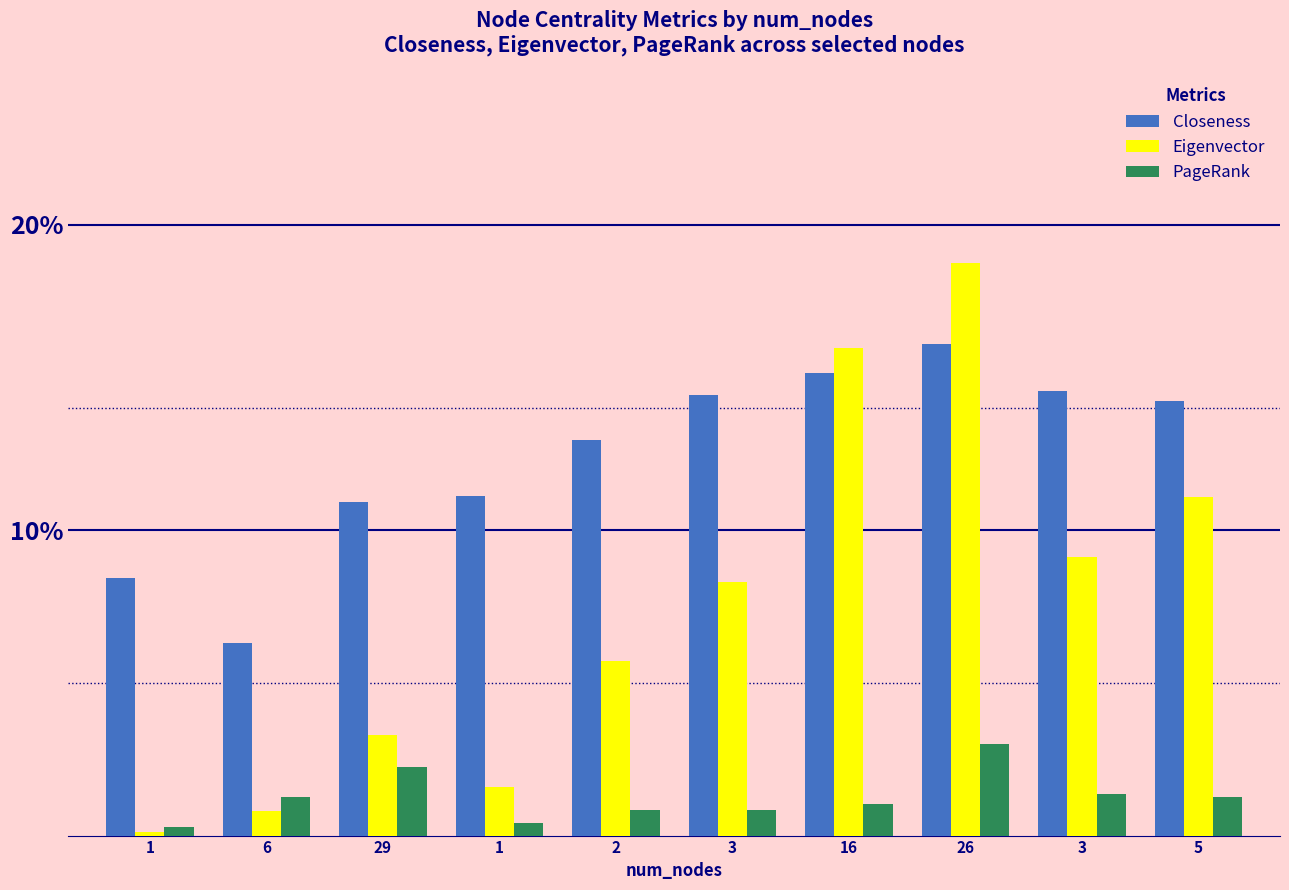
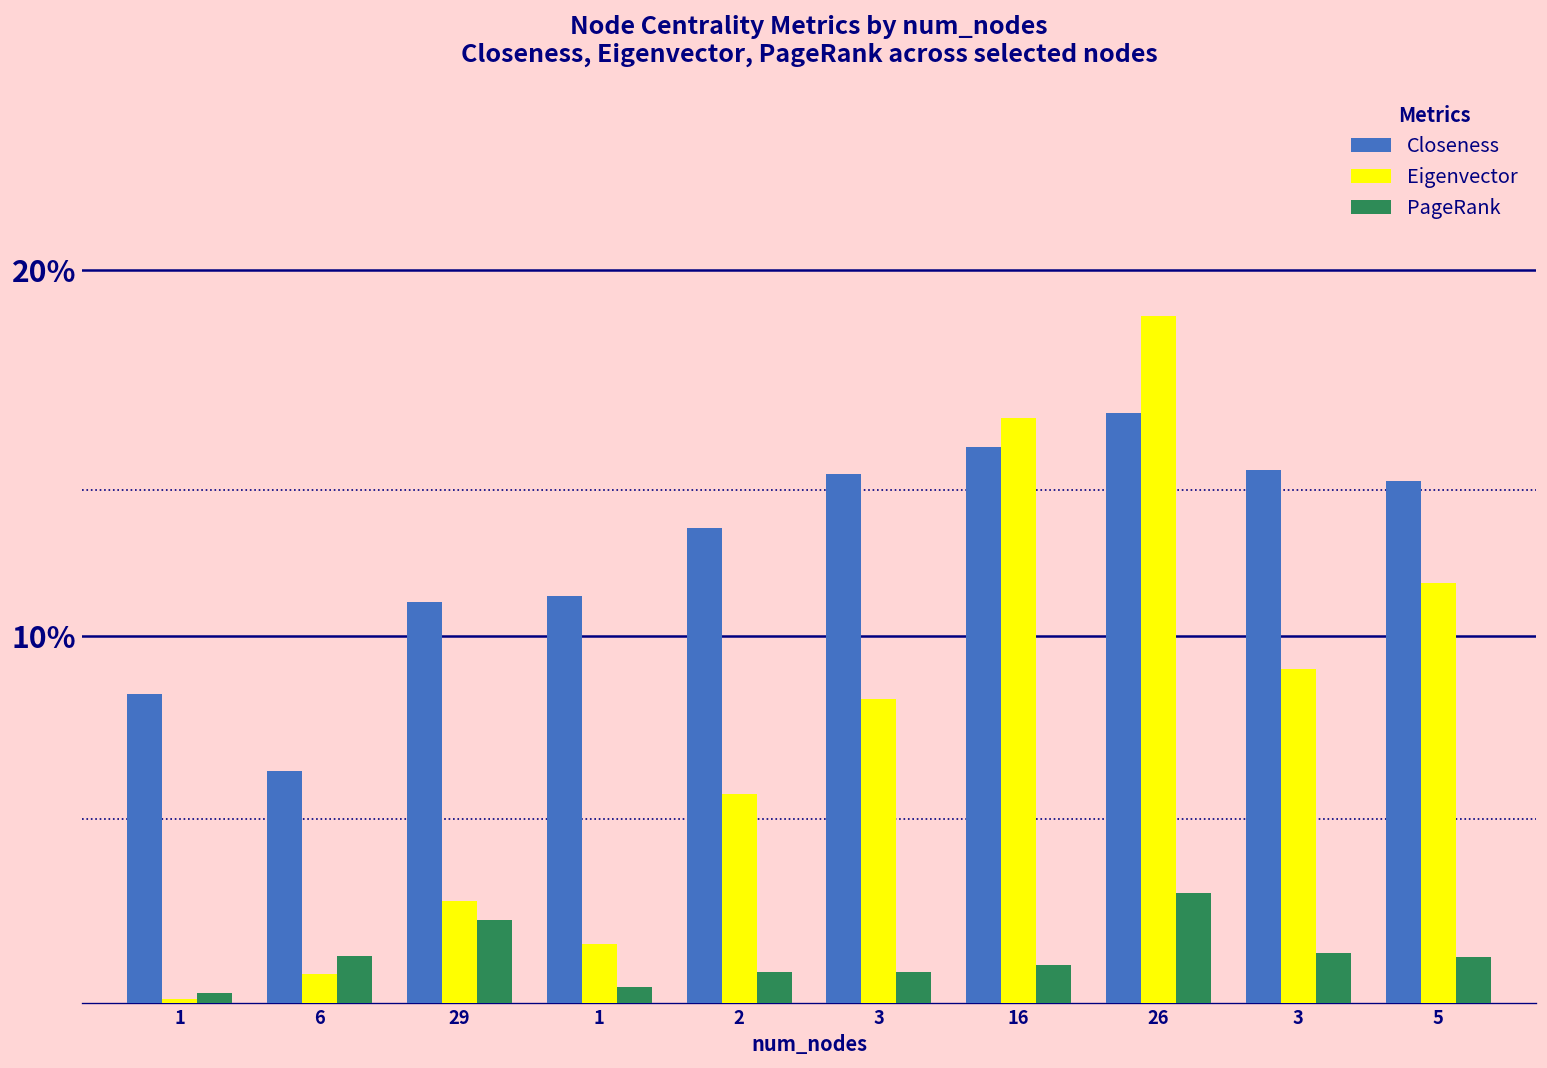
Eigenvector, 29: 3.3% -> 2.8%
Eigenvector, 5: 11.1% -> 11.4%
